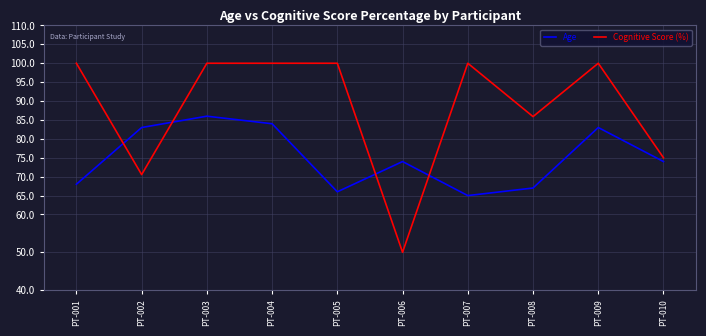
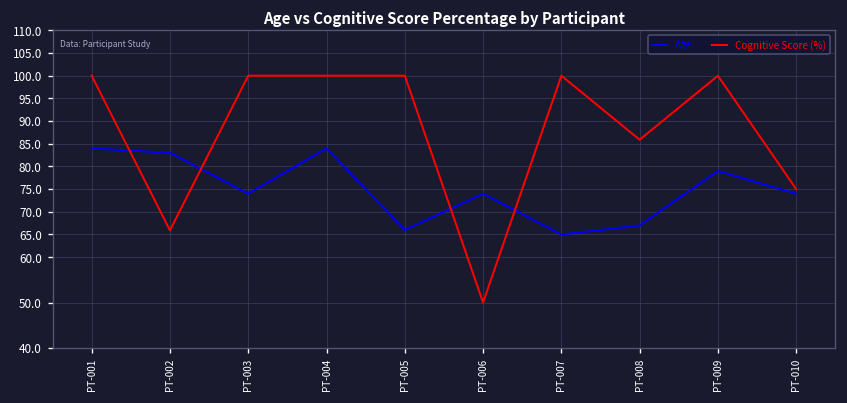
Age, PT-001: 68 -> 84
Cognitive Score (%), PT-002: 71 -> 66
Age, PT-003: 86 -> 74
Age, PT-009: 83 -> 79
